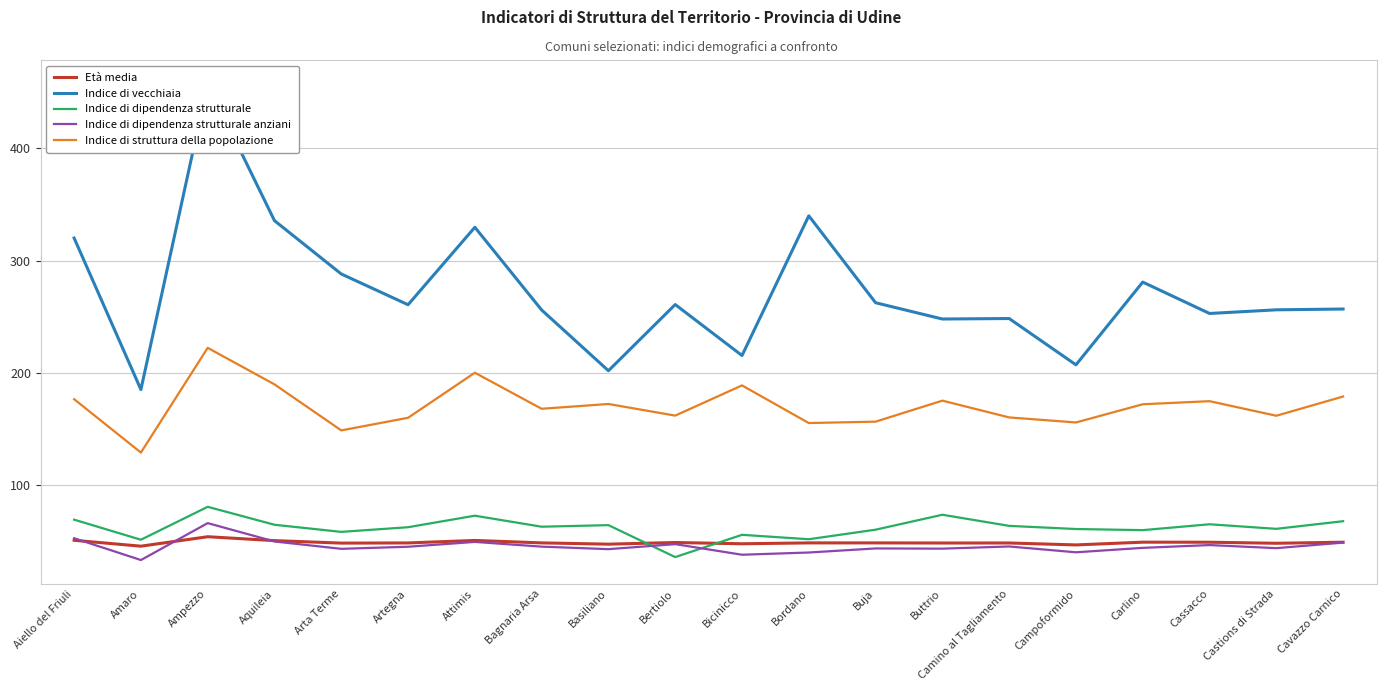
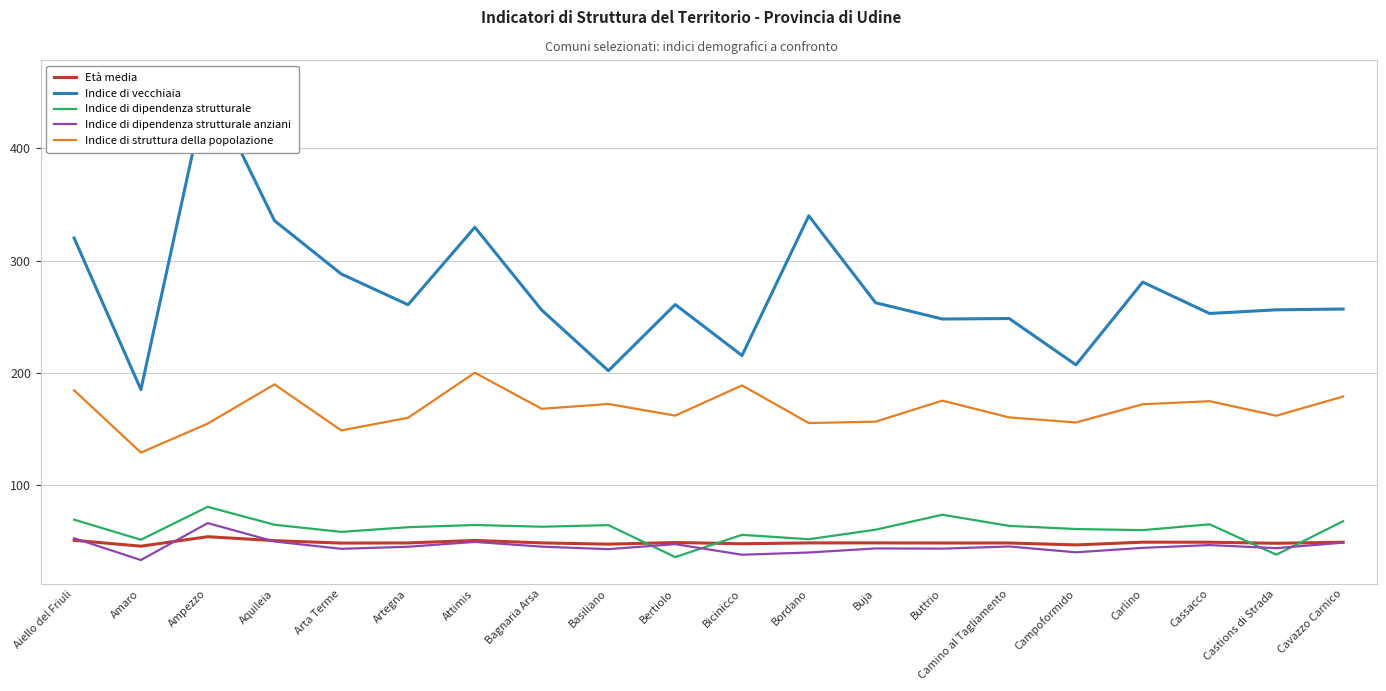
Indice di struttura della popolazione, Aiello del Friuli: 177 -> 185
Indice di struttura della popolazione, Ampezzo: 222 -> 155
Indice di dipendenza strutturale, Attimis: 73 -> 65
Indice di dipendenza strutturale, Castions di Strada: 61 -> 38
